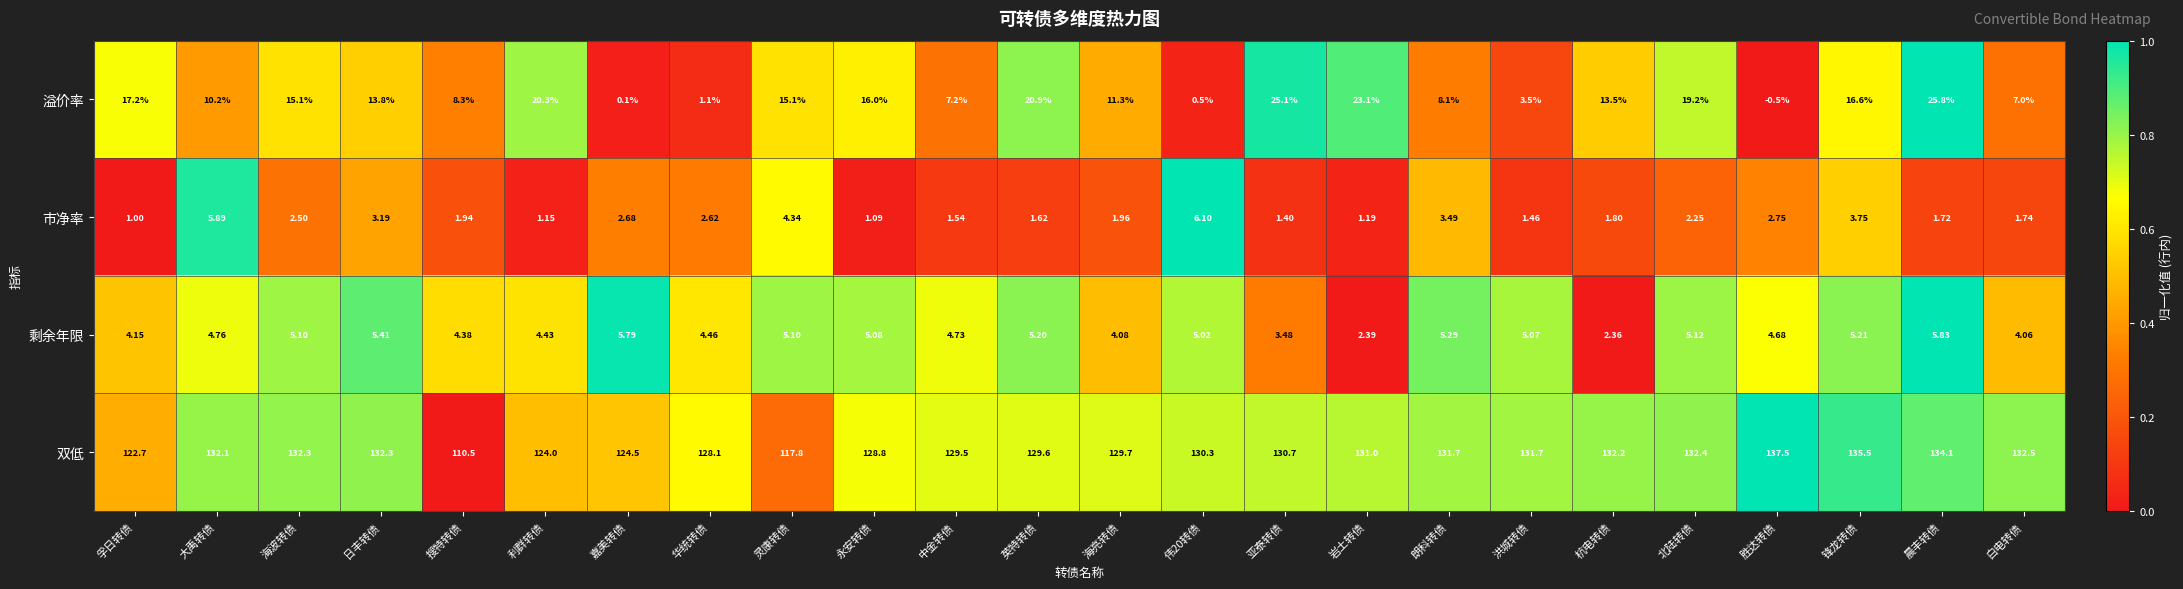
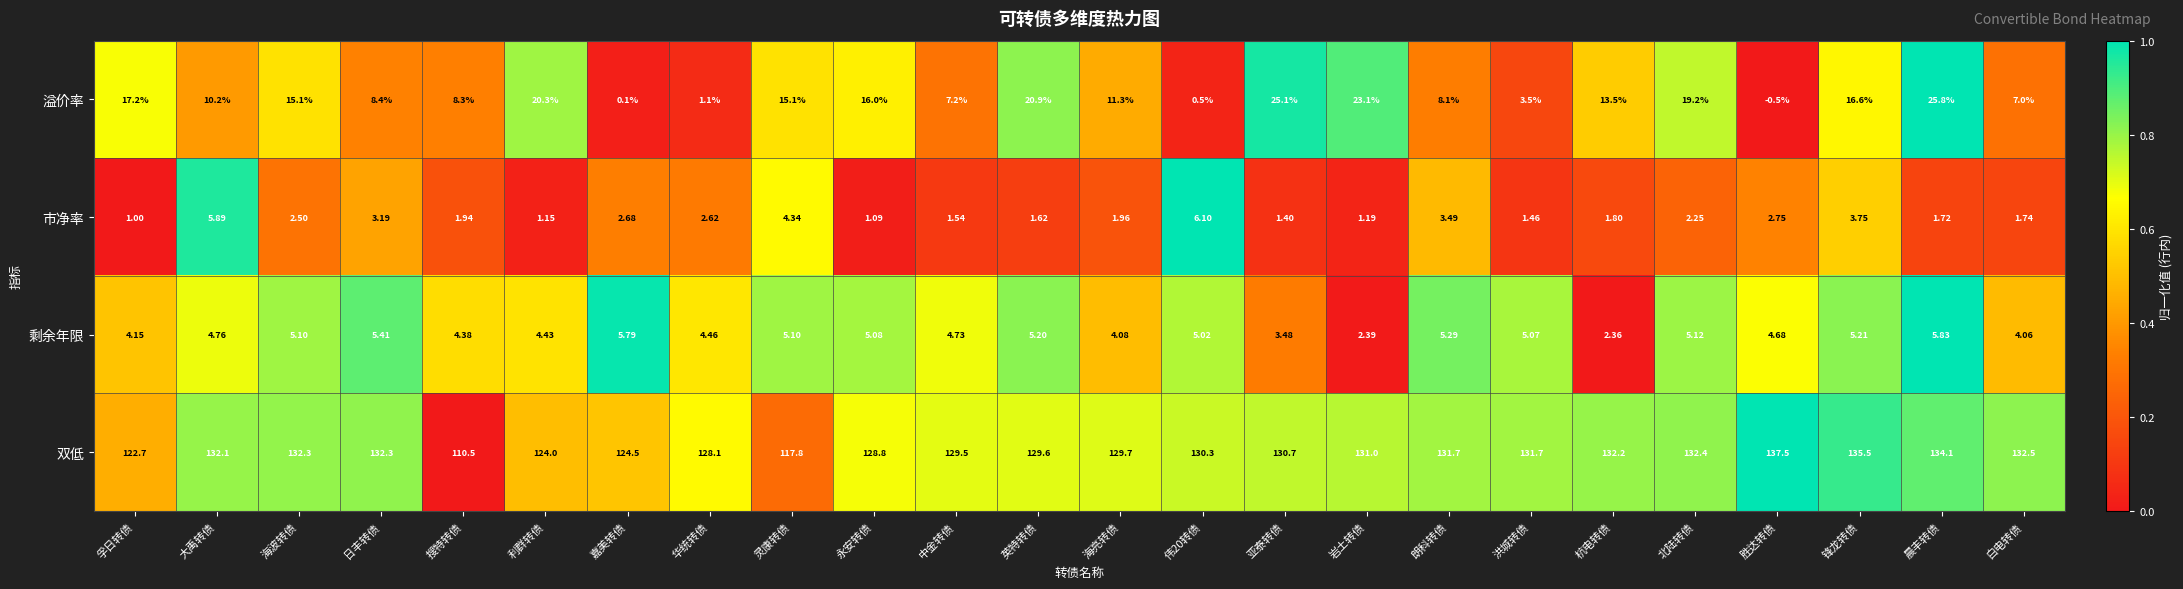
溢价率, 日丰转债: 13.8% -> 8.4%
